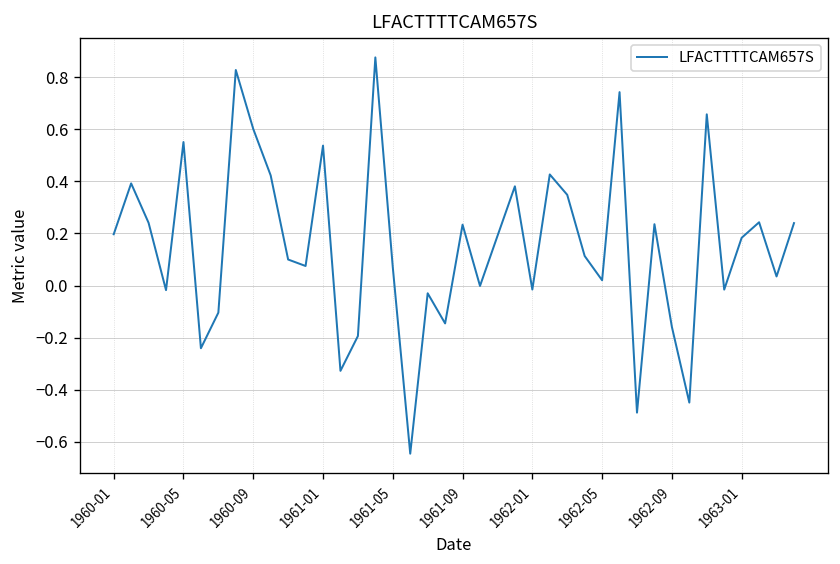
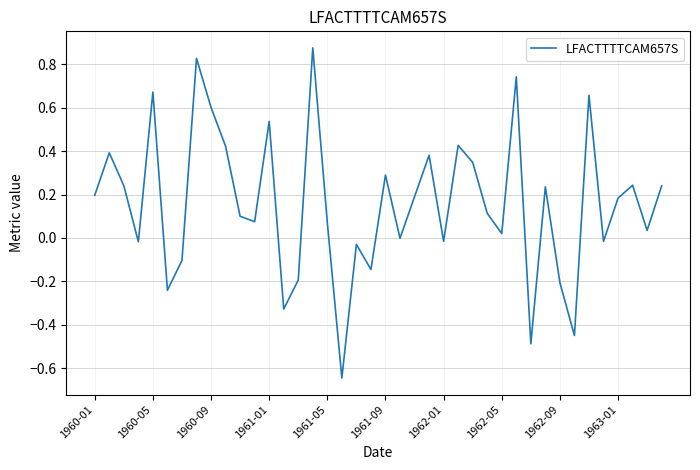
1960-05: 0.55 -> 0.67
1961-09: 0.23 -> 0.29
1962-09: -0.16 -> -0.21
